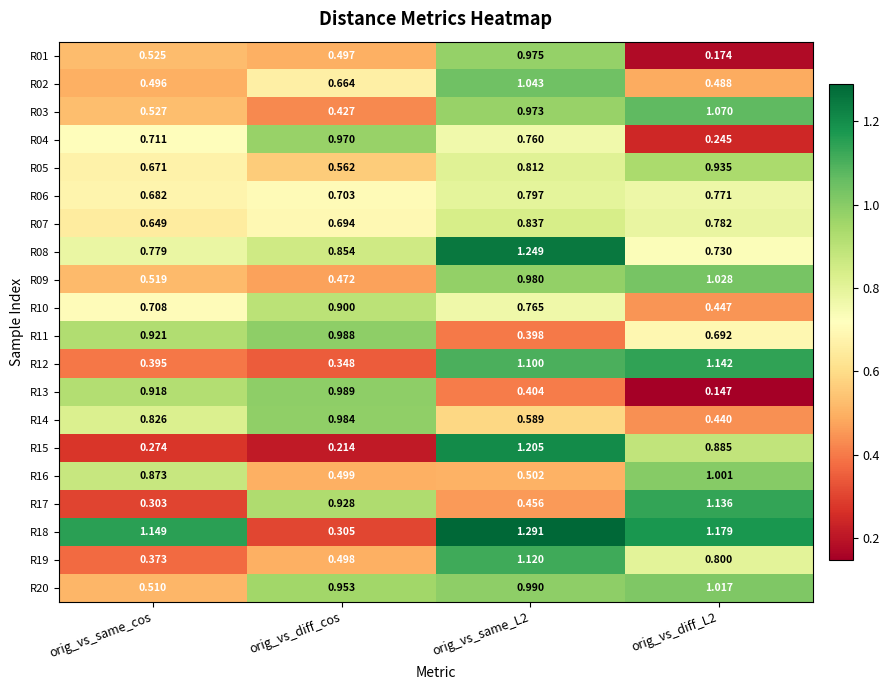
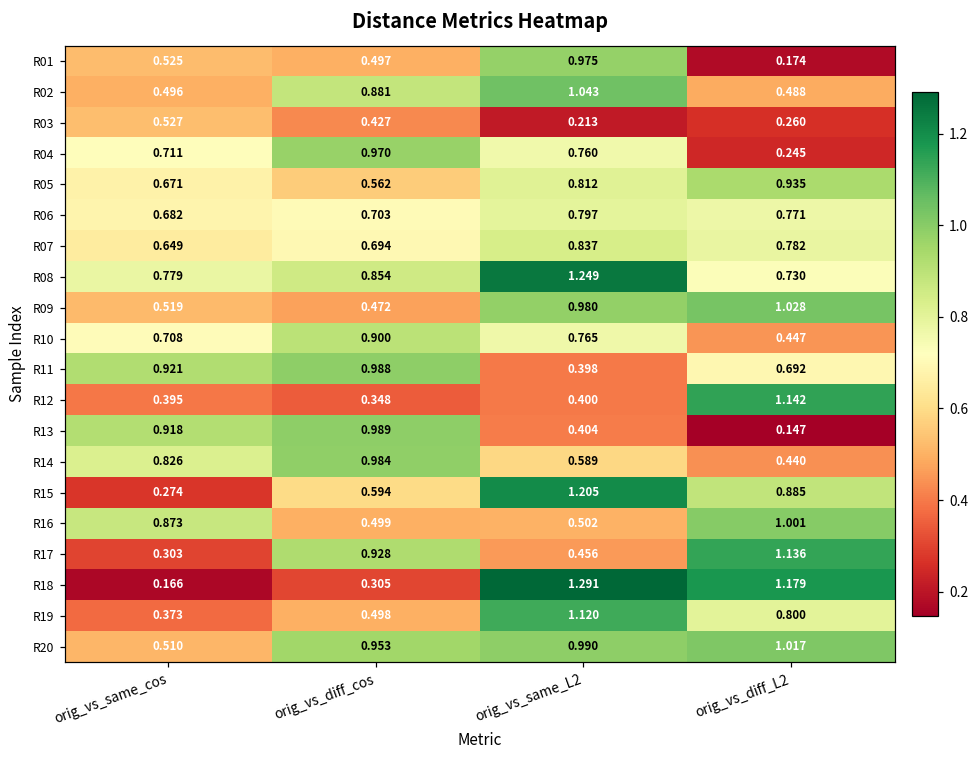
R02, orig_vs_diff_cos: 0.664 -> 0.881
R03, orig_vs_same_L2: 0.973 -> 0.213
R03, orig_vs_diff_L2: 1.070 -> 0.260
R12, orig_vs_same_L2: 1.100 -> 0.400
R15, orig_vs_diff_cos: 0.214 -> 0.594
R18, orig_vs_same_cos: 1.149 -> 0.166
